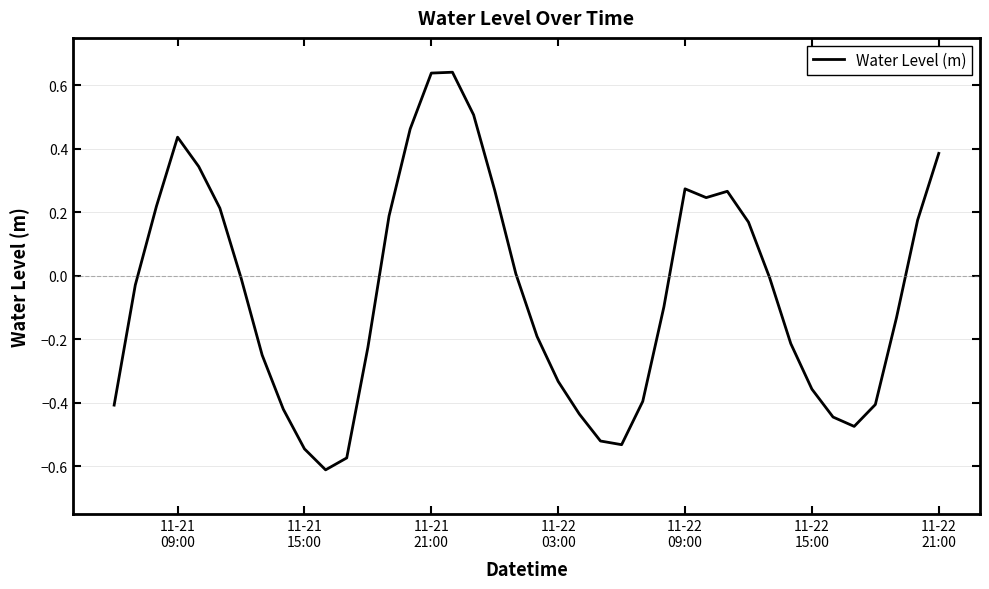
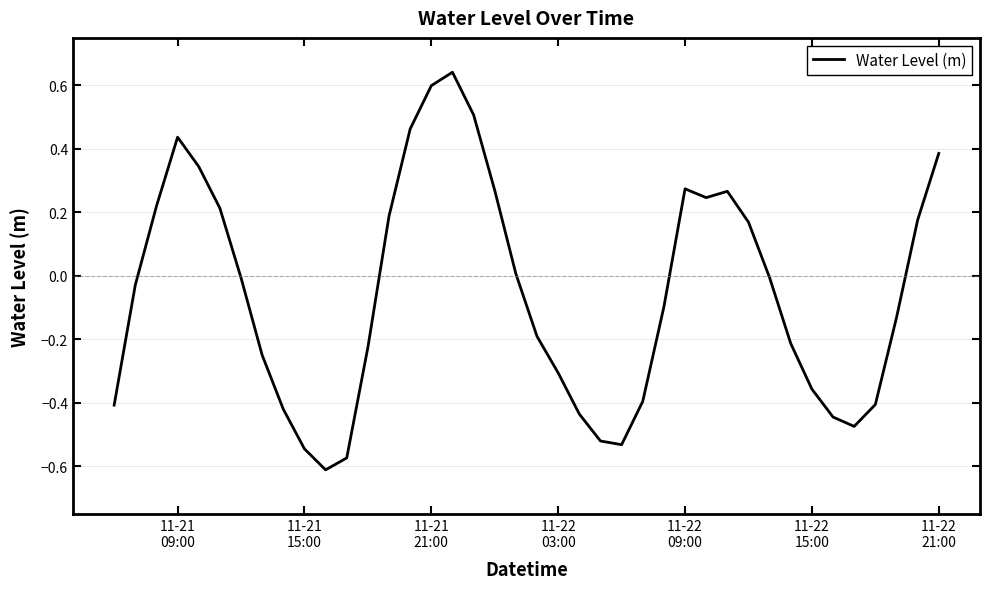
11-21 21:00: 0.64 -> 0.60
11-22 03:00: -0.33 -> -0.31
